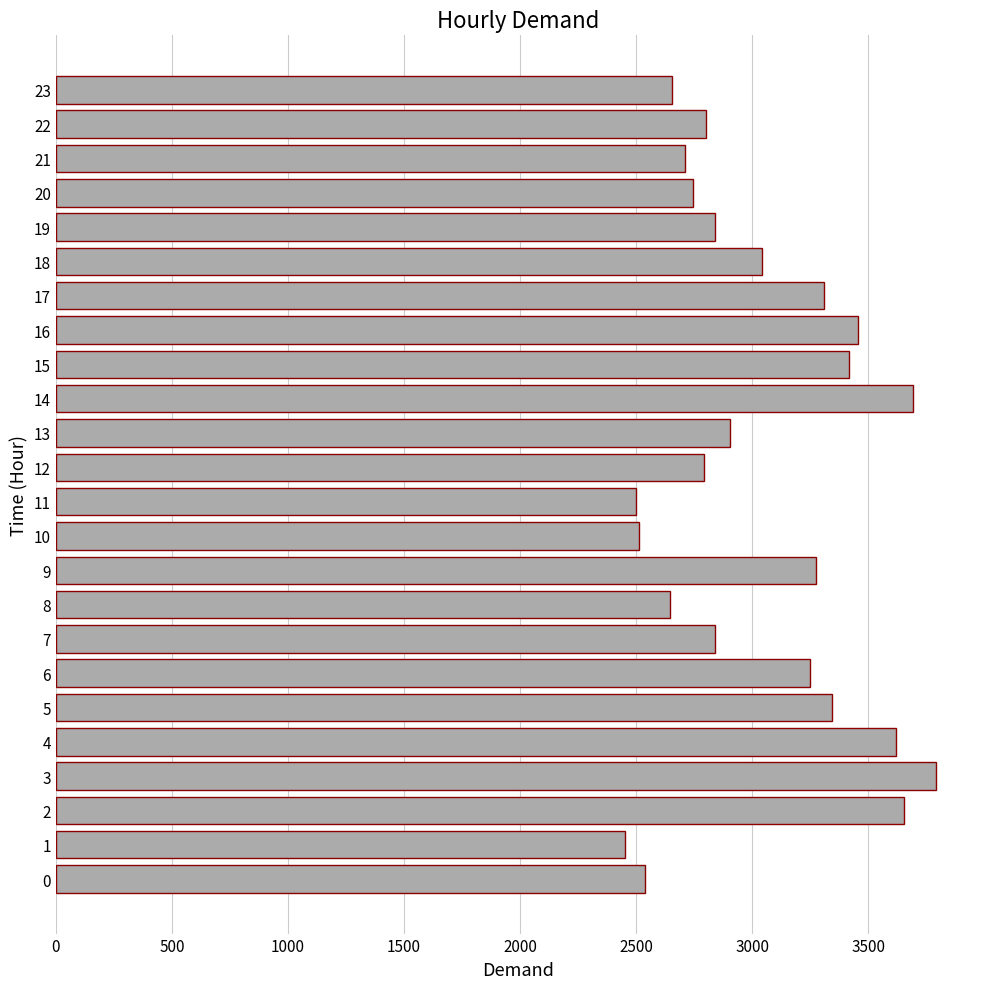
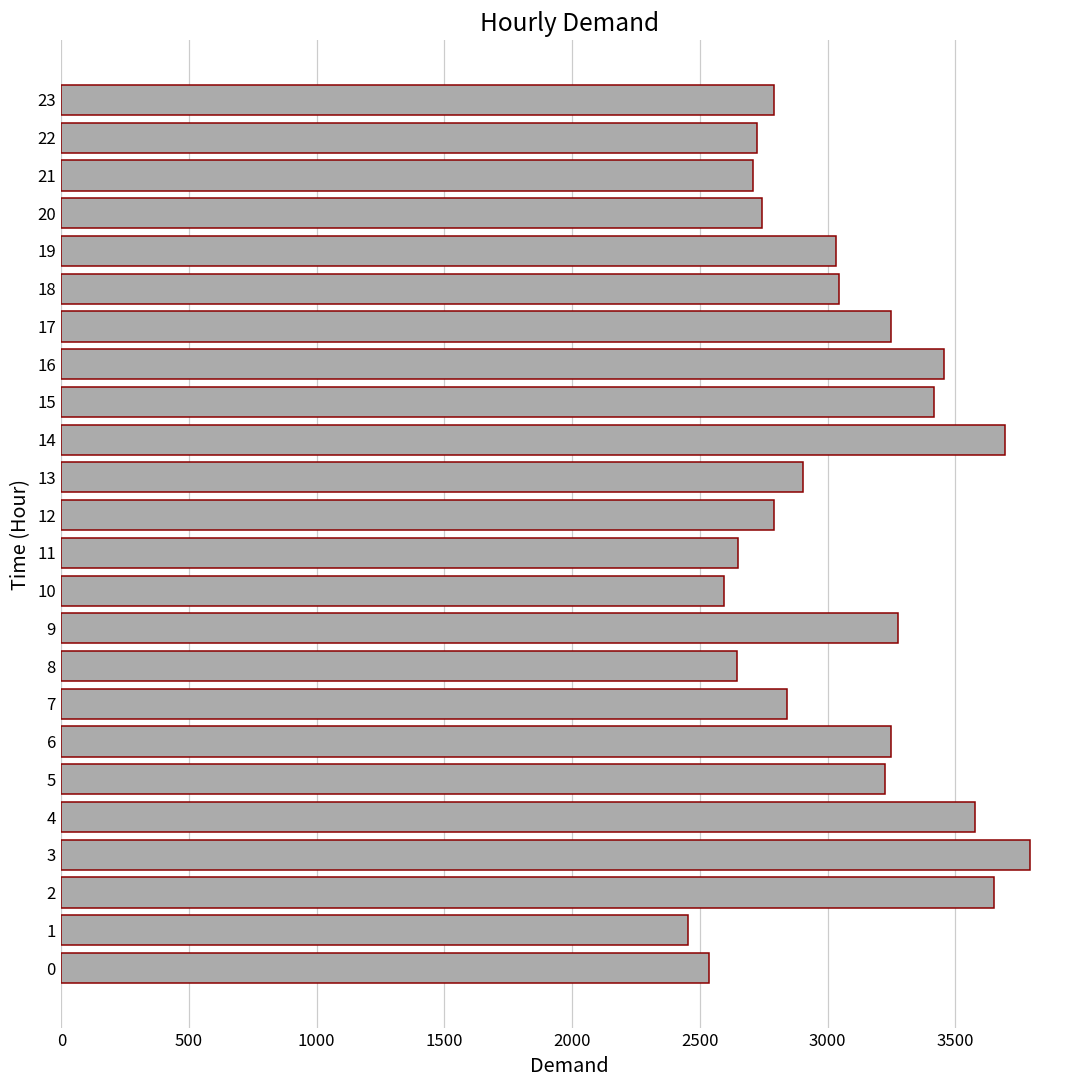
23: 2650 -> 2790
22: 2800 -> 2720
19: 2840 -> 3030
17: 3310 -> 3250
11: 2500 -> 2650
10: 2510 -> 2590
5: 3350 -> 3220
4: 3620 -> 3580
